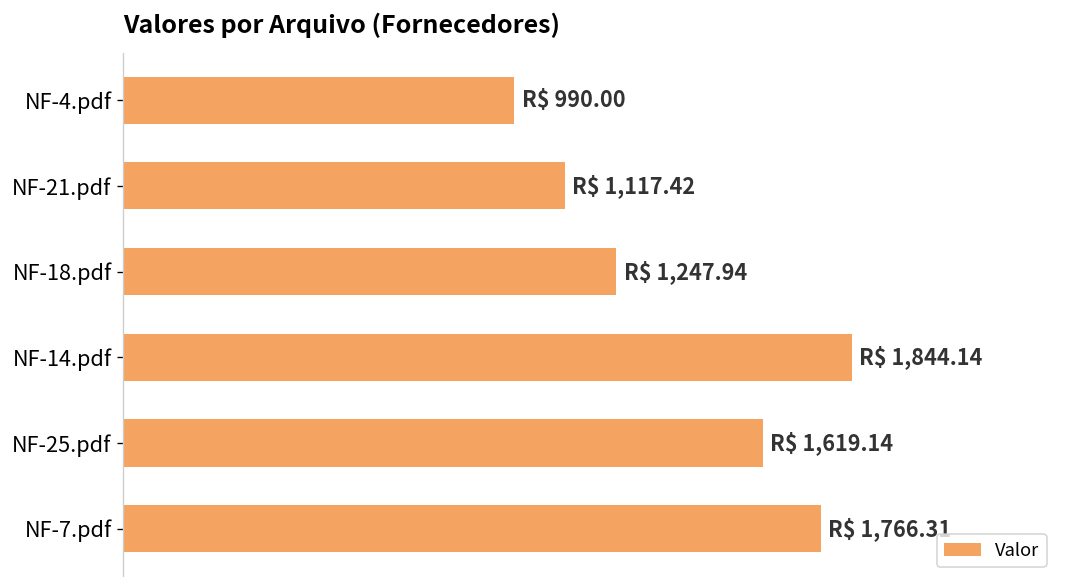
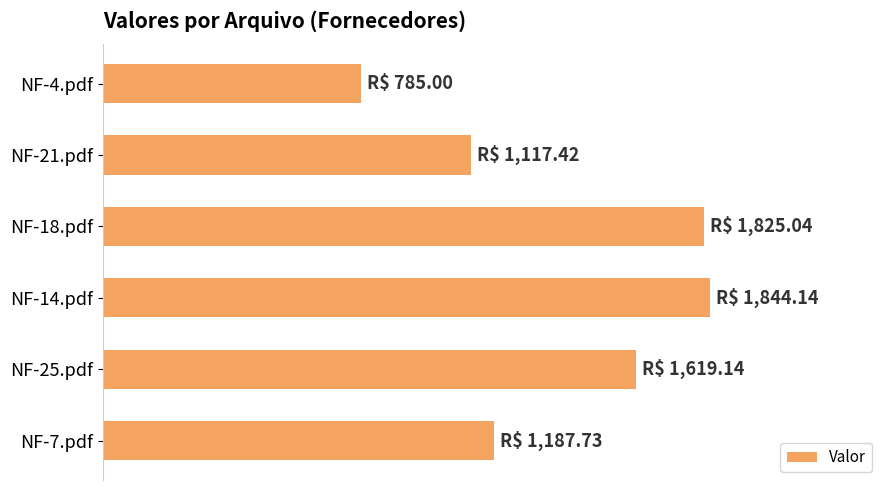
NF-4.pdf: 990.00 -> 785.00
NF-18.pdf: 1,247.94 -> 1,825.04
NF-7.pdf: 1,766.31 -> 1,187.73
